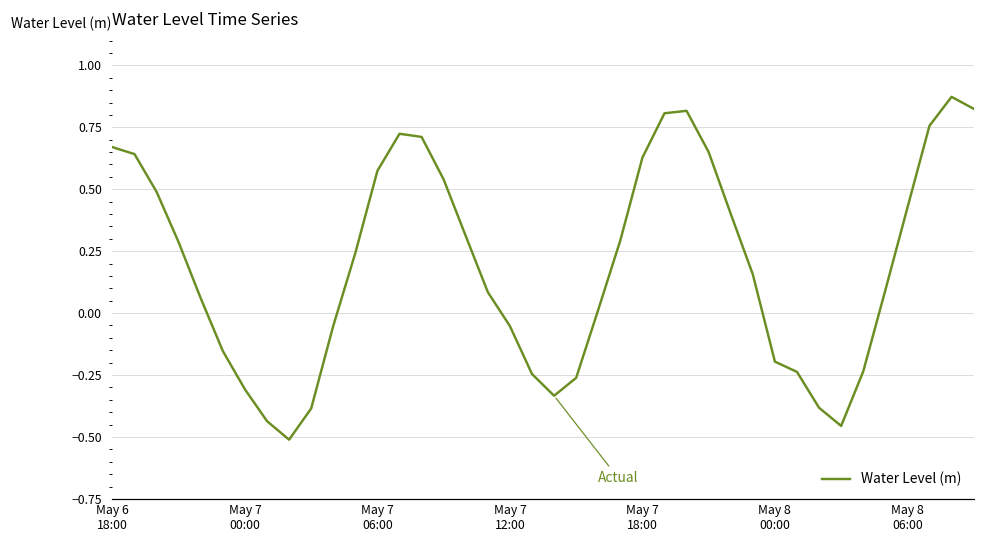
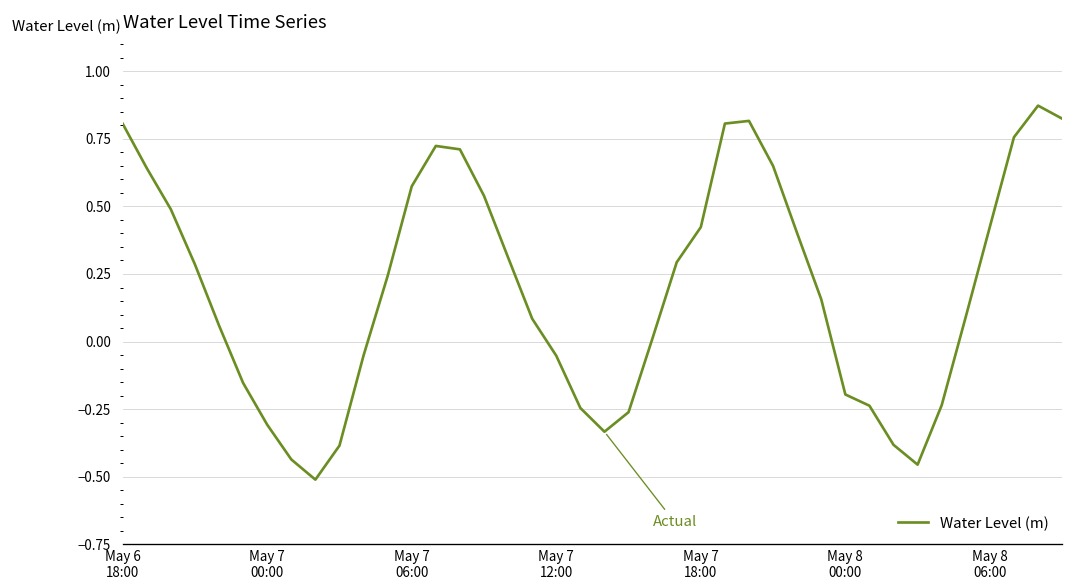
May 6 18:00: 0.67 -> 0.81
May 7 18:00: 0.63 -> 0.42
